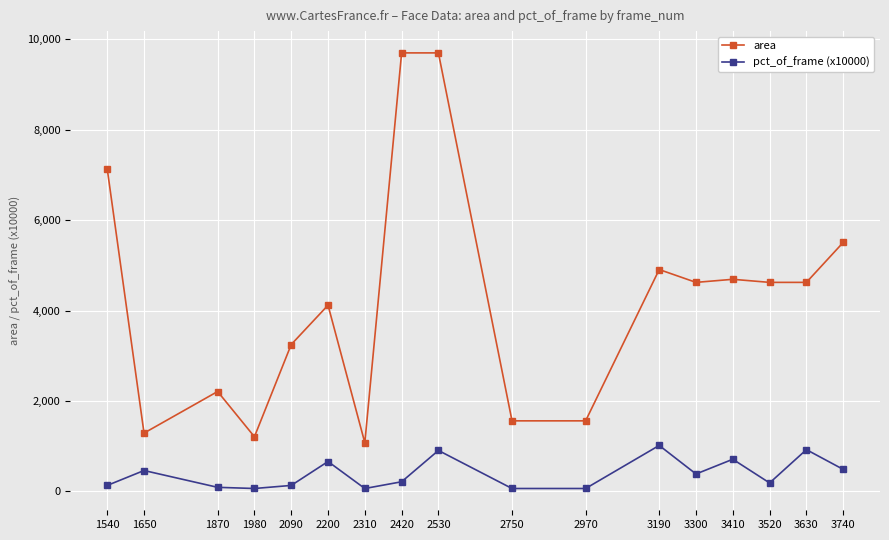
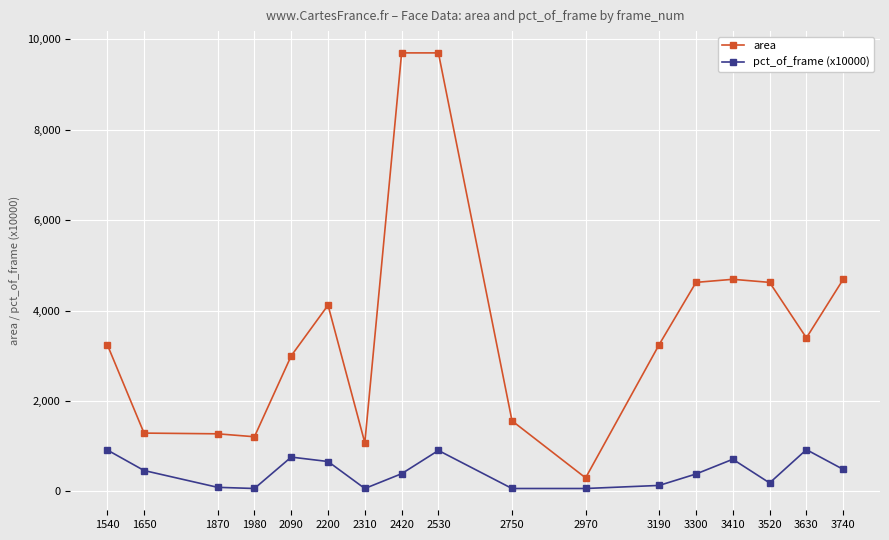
area, 1540: 7,100 -> 3,200
pct_of_frame (x10000), 1540: 100 -> 900
area, 1870: 2,200 -> 1,300
area, 2090: 3,200 -> 3,000
pct_of_frame (x10000), 2090: 100 -> 800
pct_of_frame (x10000), 2420: 200 -> 400
area, 2970: 1,600 -> 300
area, 3190: 4,900 -> 3,200
pct_of_frame (x10000), 3190: 1,000 -> 100
area, 3630: 4,600 -> 3,400
area, 3740: 5,500 -> 4,700
